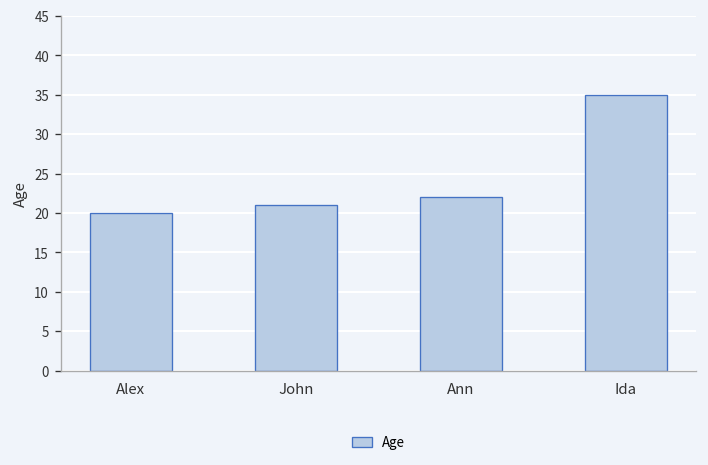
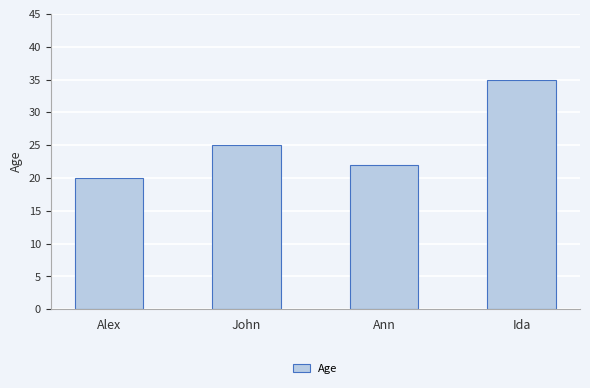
John: 21 -> 25
